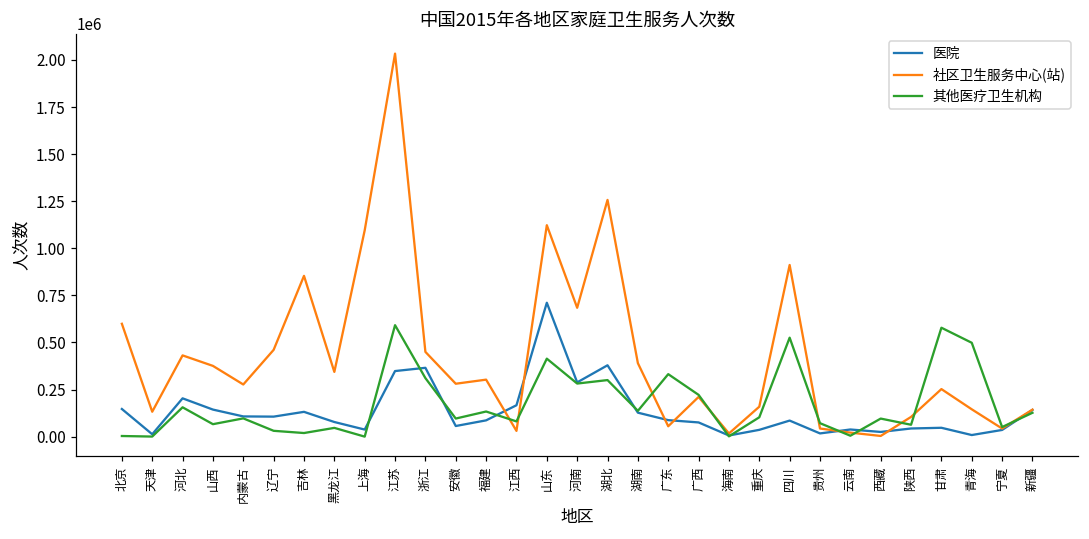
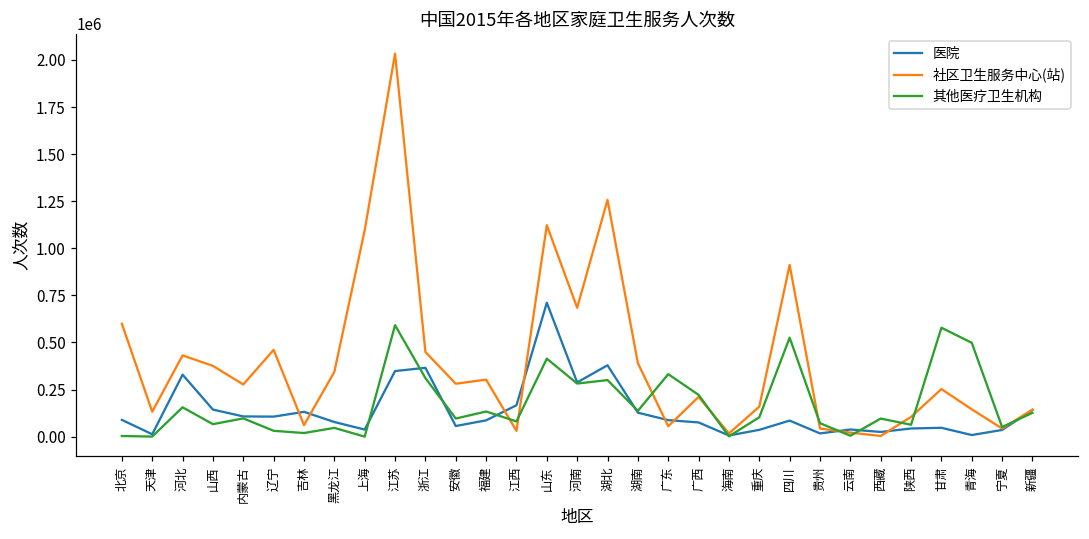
医院, 北京: 150000 -> 90000
医院, 河北: 200000 -> 330000
社区卫生服务中心(站), 吉林: 850000 -> 60000
